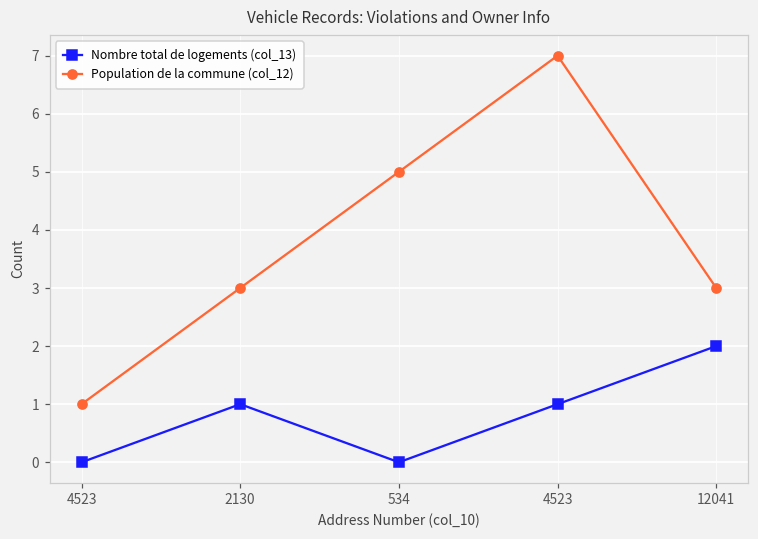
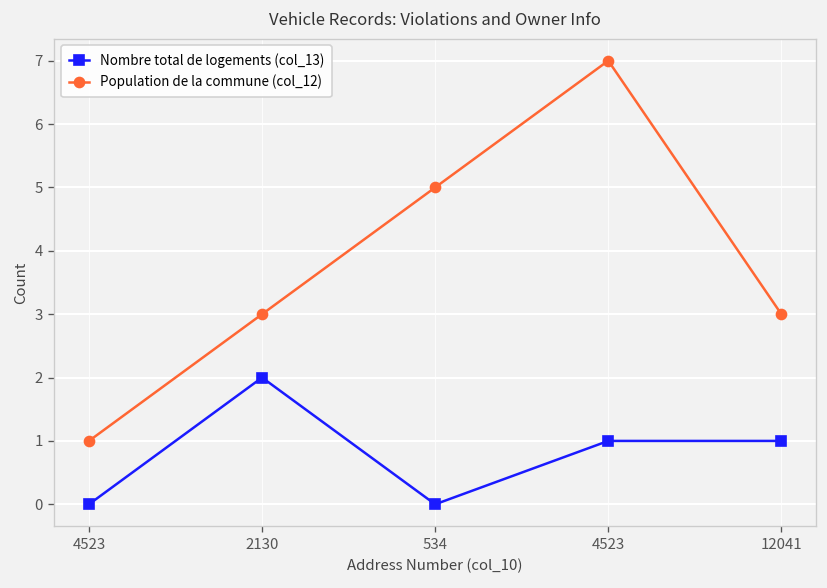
Nombre total de logements (col_13), 2130: 1 -> 2
Nombre total de logements (col_13), 12041: 2 -> 1
